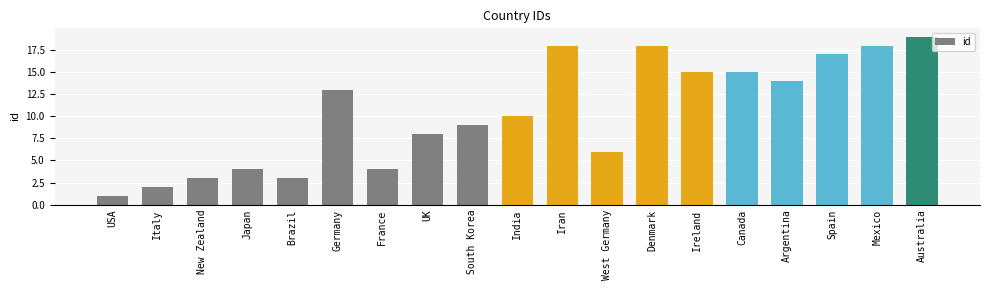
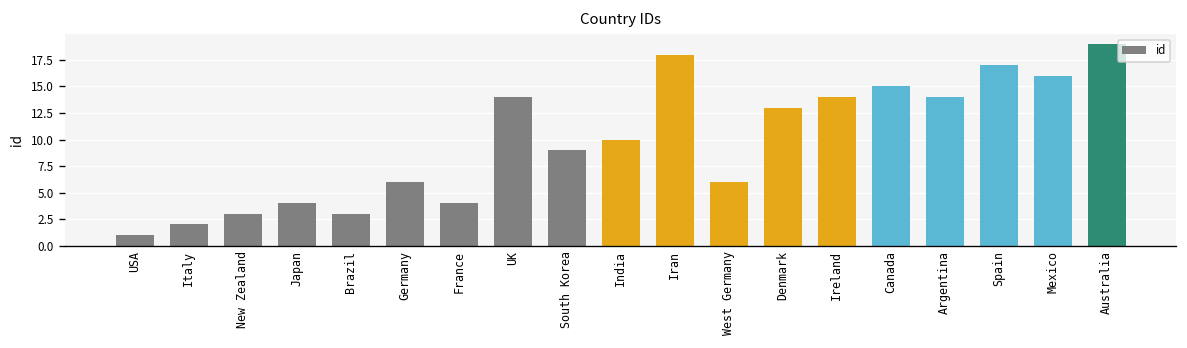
Germany: 13 -> 6
UK: 8 -> 14
Denmark: 18 -> 13
Ireland: 15 -> 14
Mexico: 18 -> 16
